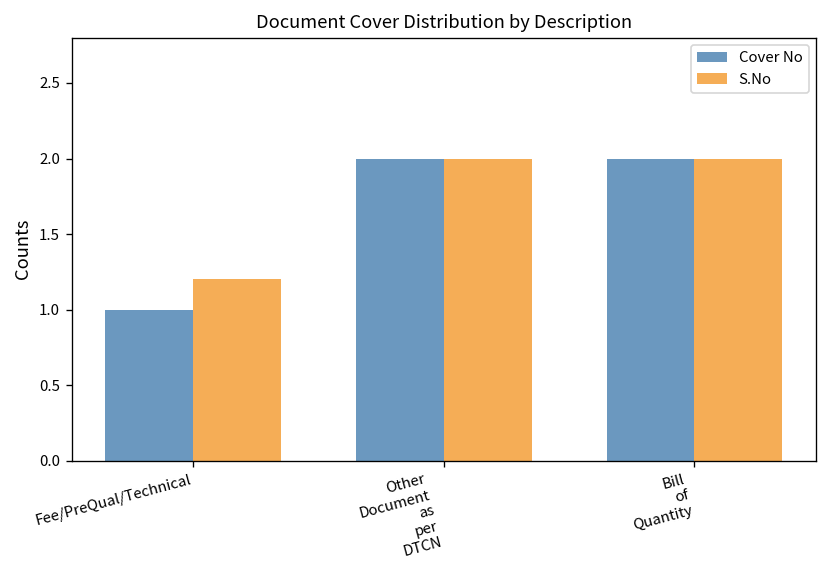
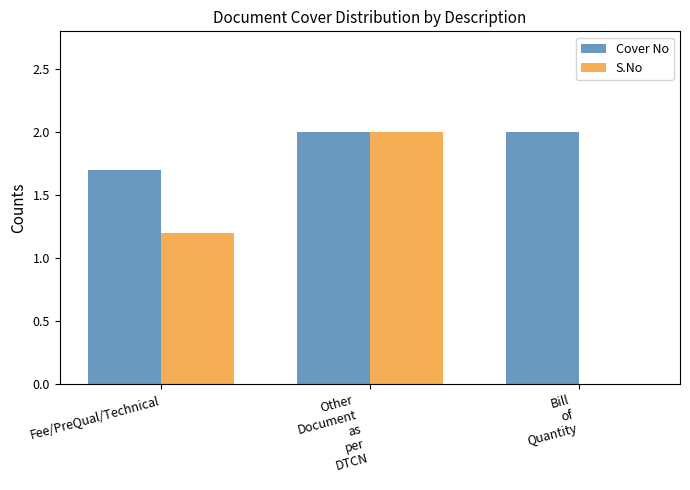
Cover No, Fee/PreQual/Technical: 1.0 -> 1.7
S.No, Bill of Quantity: 2 -> 0
